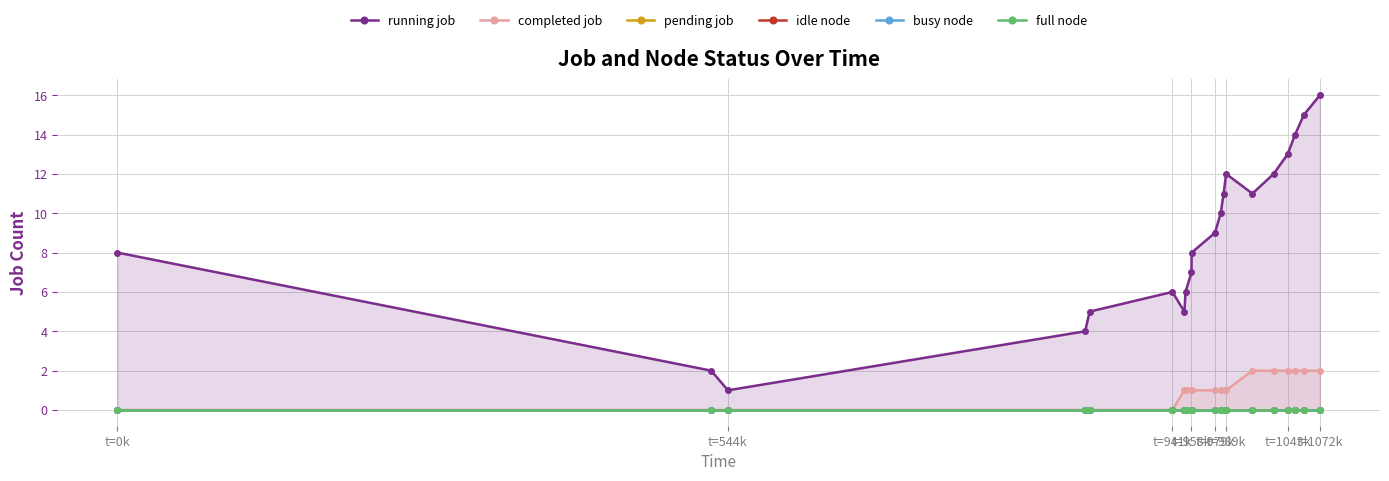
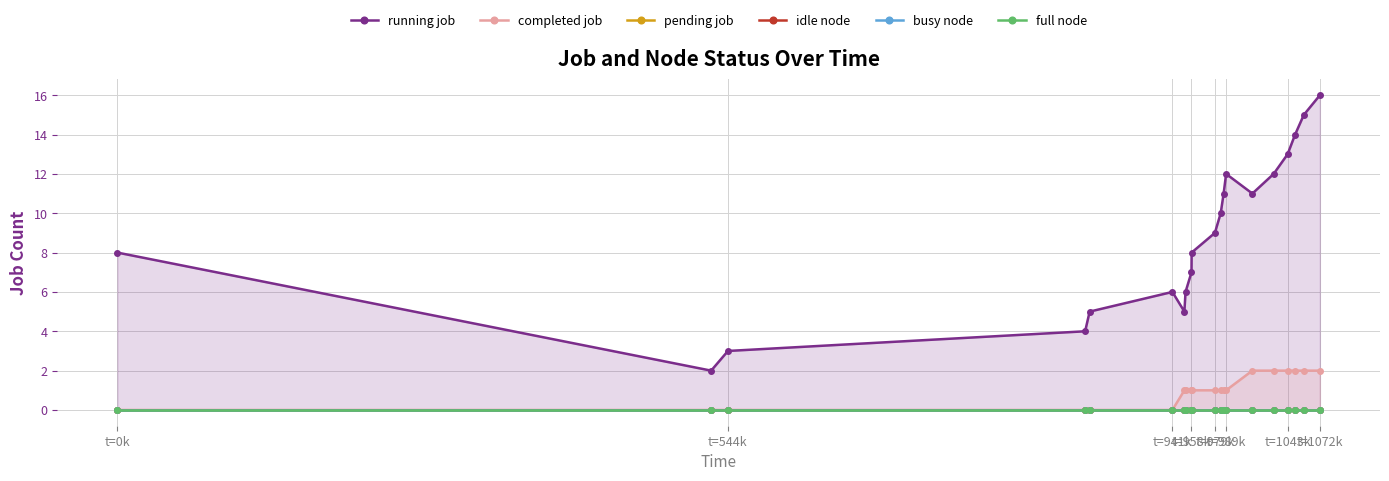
running job, t=544k: 1 -> 3
